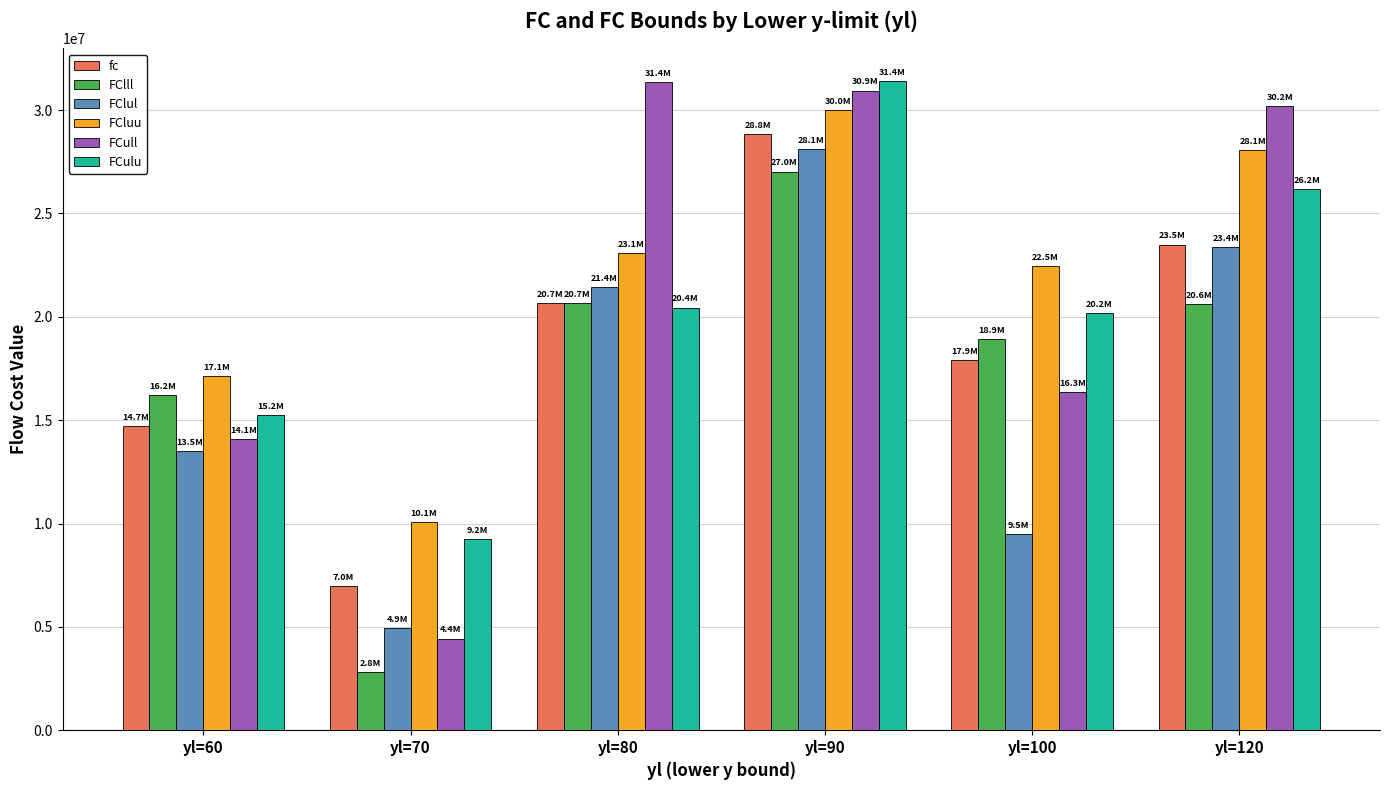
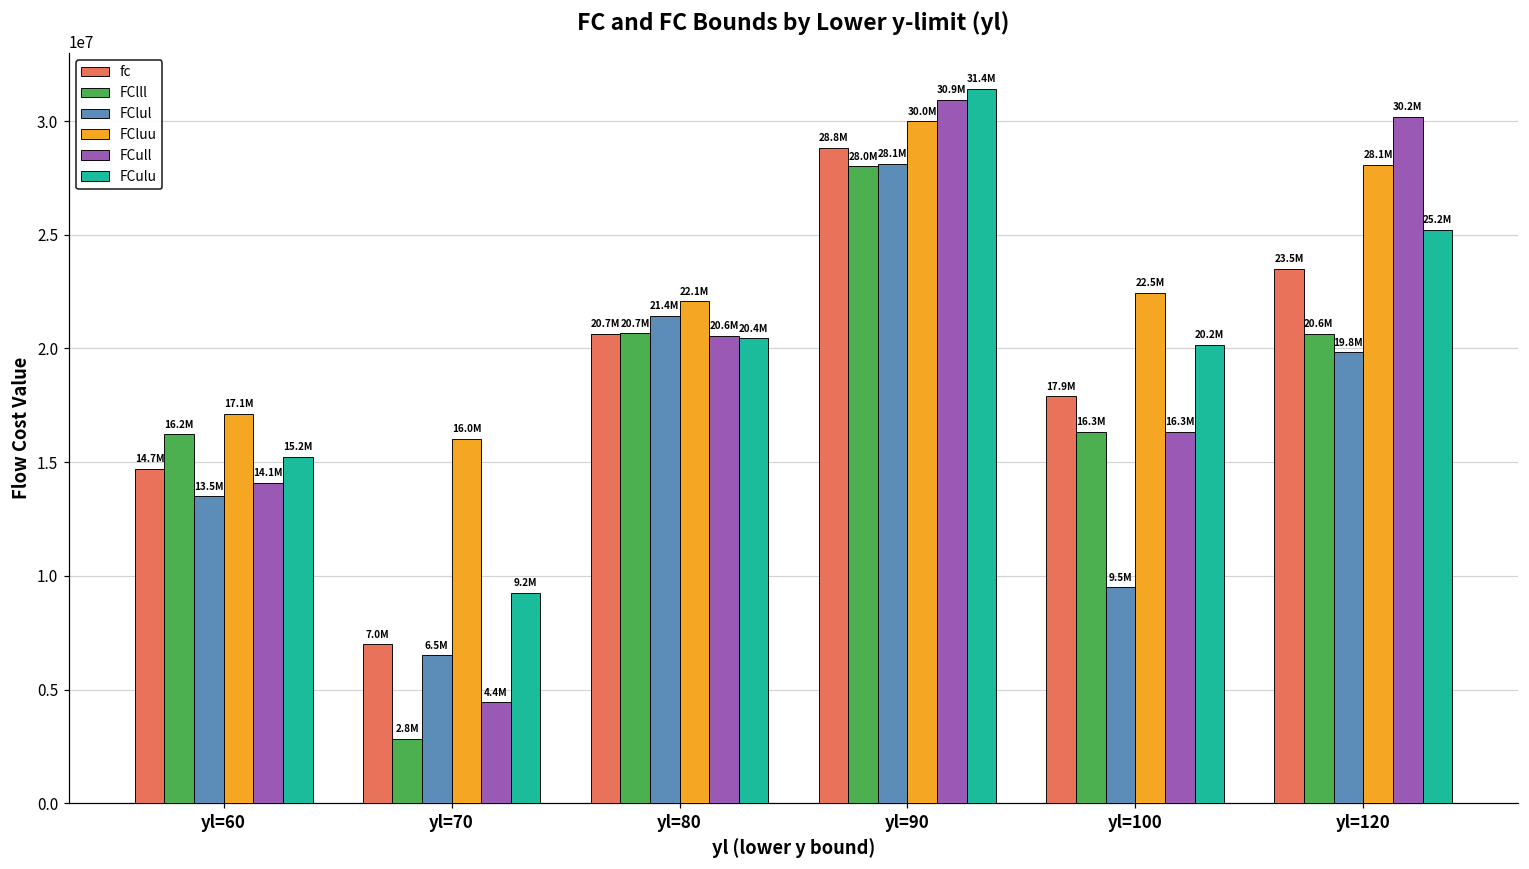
FClul, yl=70: 4.9M -> 6.5M
FCluu, yl=70: 10.1M -> 16.0M
FCluu, yl=80: 23.1M -> 22.1M
FCull, yl=80: 31.4M -> 20.6M
FClll, yl=90: 27.0M -> 28.0M
FClll, yl=100: 18.9M -> 16.3M
FClul, yl=120: 23.4M -> 19.8M
FCulu, yl=120: 26.2M -> 25.2M
